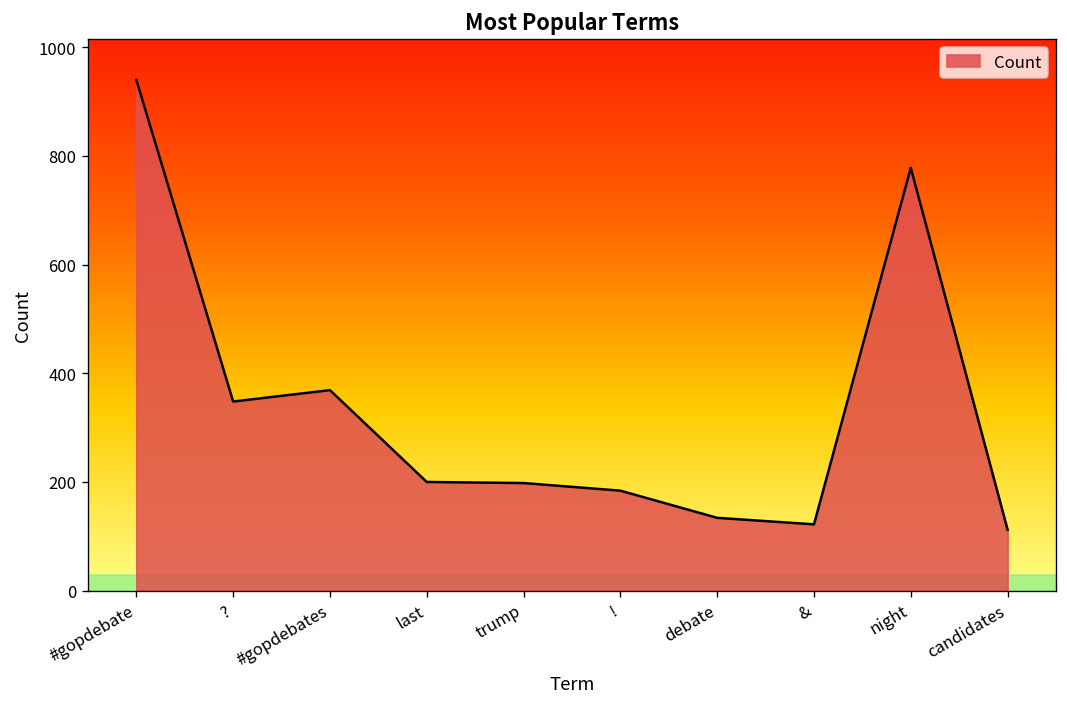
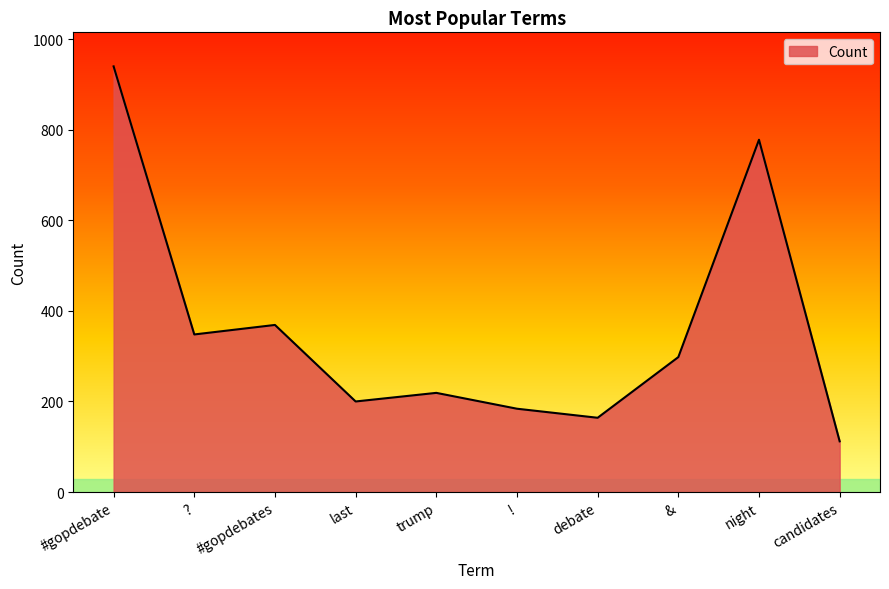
trump: 200 -> 220
debate: 130 -> 160
&: 120 -> 300
